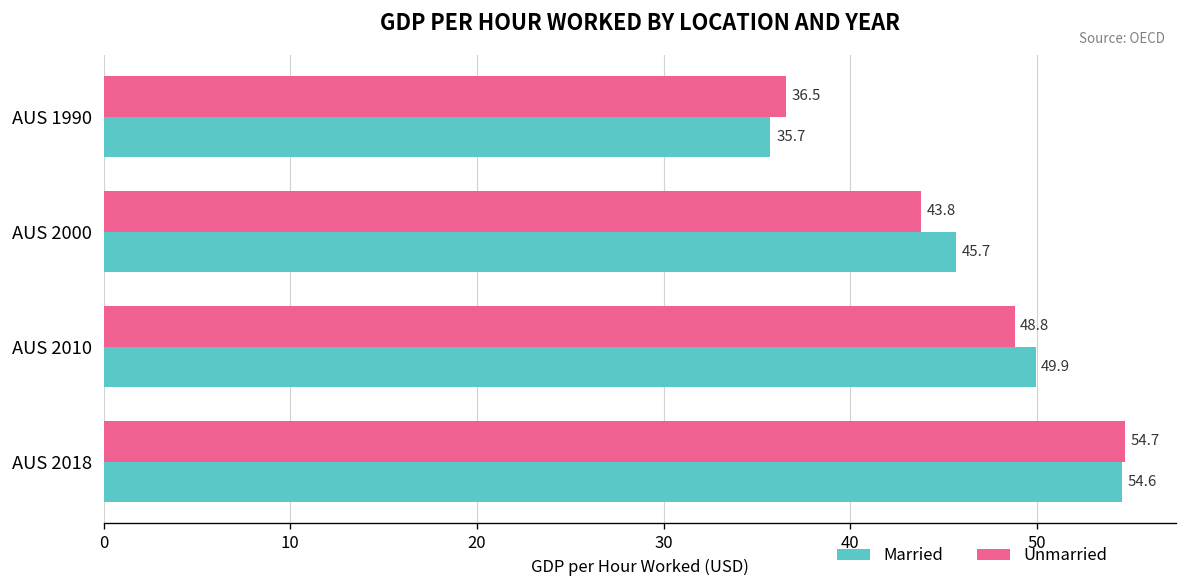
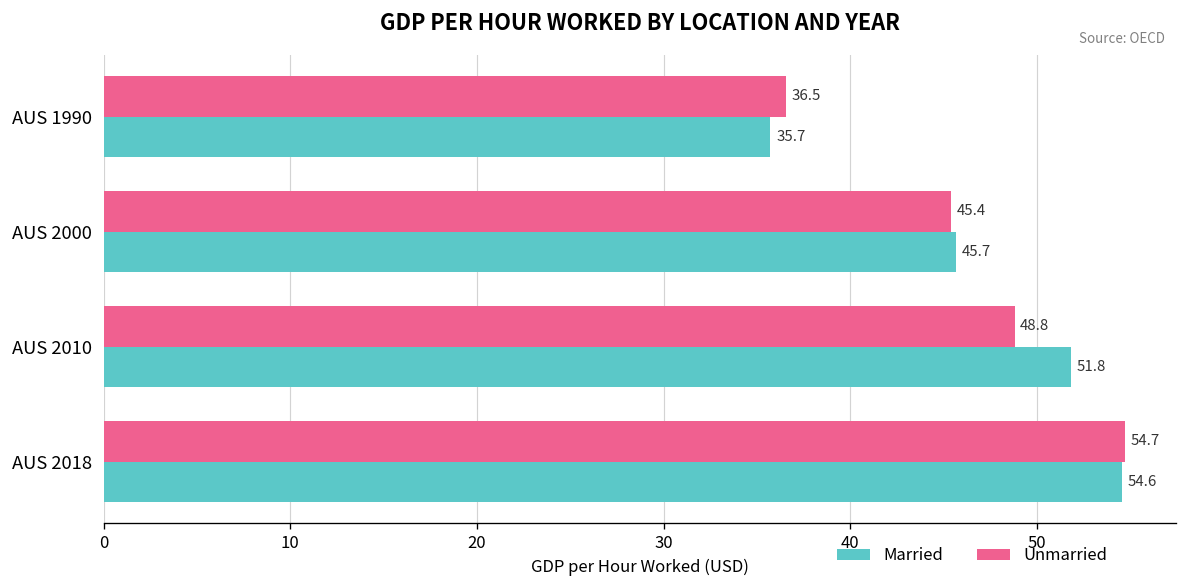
Unmarried, AUS 2000: 43.8 -> 45.4
Married, AUS 2010: 49.9 -> 51.8
